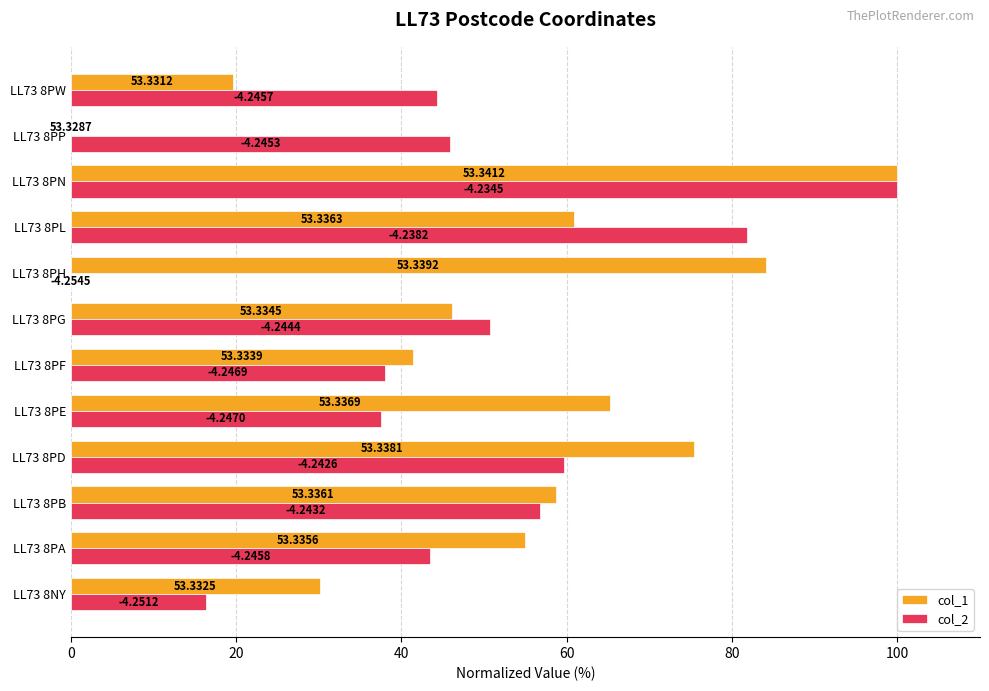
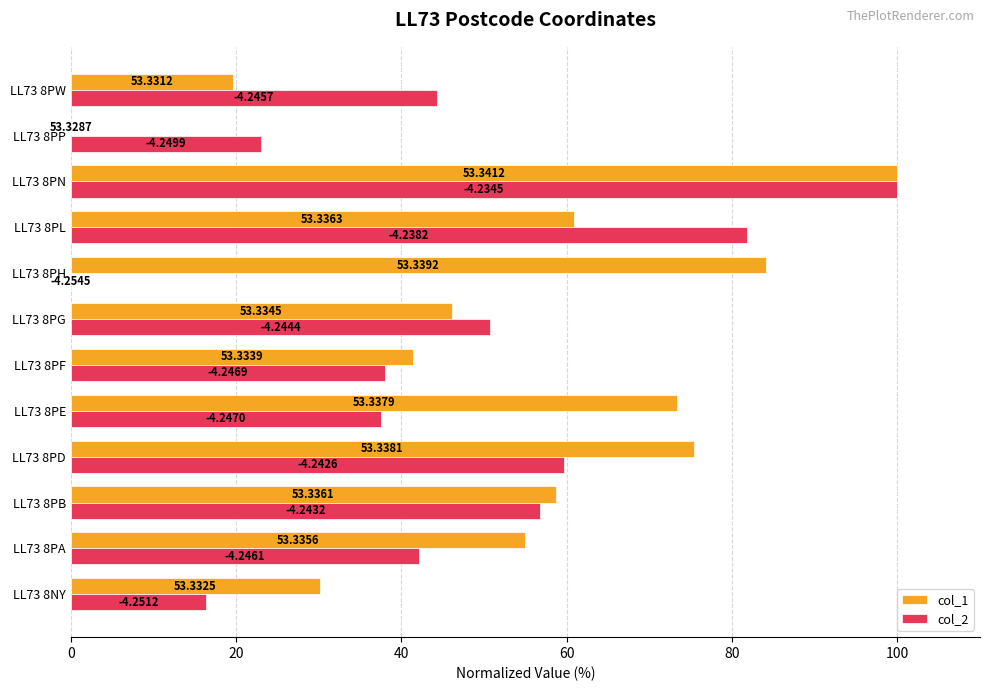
col_2, LL73 8PP: -4.2453 -> -4.2499
col_1, LL73 8PE: 53.3369 -> 53.3379
col_2, LL73 8PA: -4.2458 -> -4.2461
